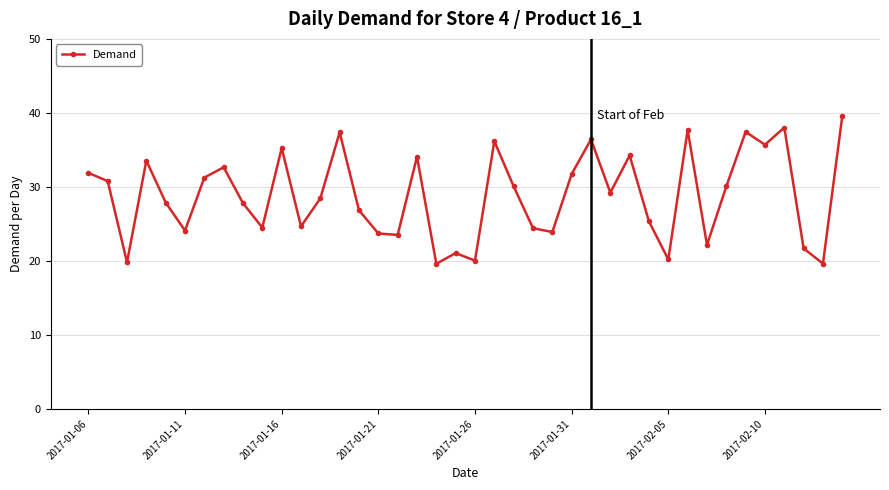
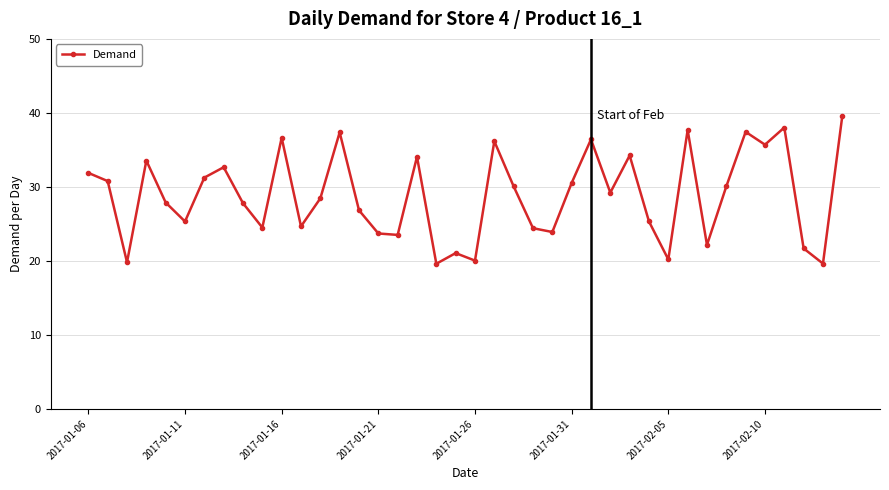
2017-01-11: 24 -> 25
2017-01-16: 35 -> 37
2017-01-31: 32 -> 31
